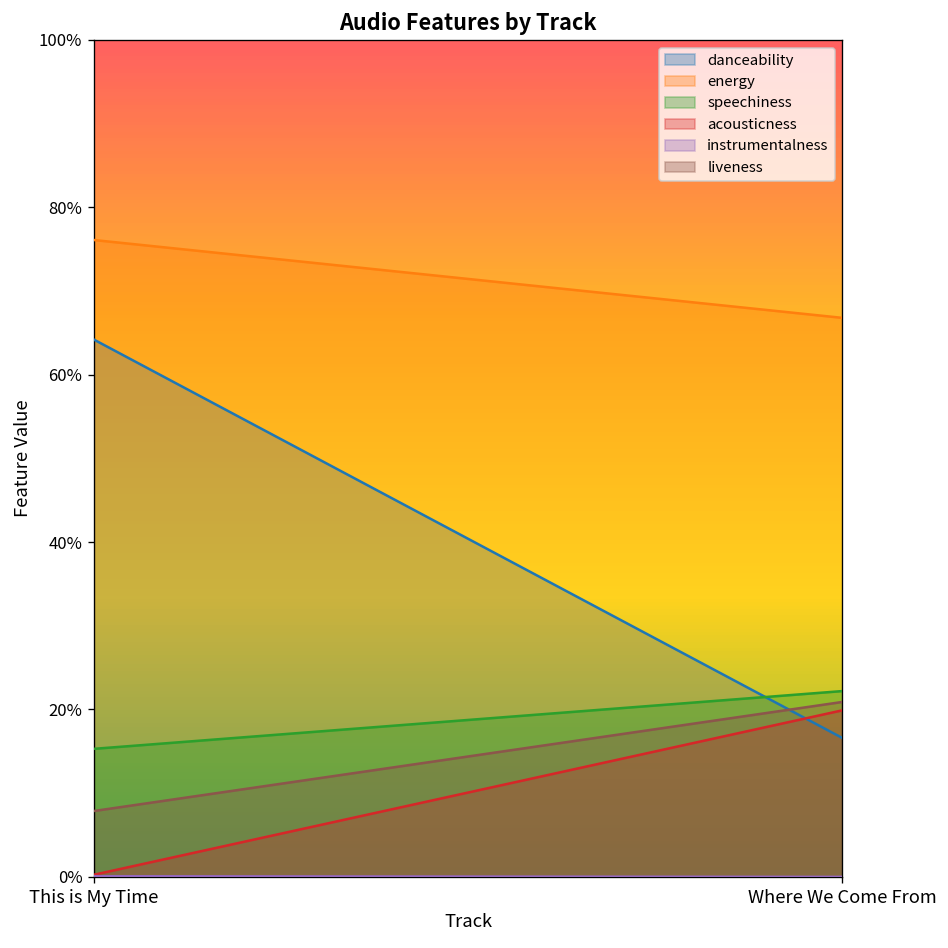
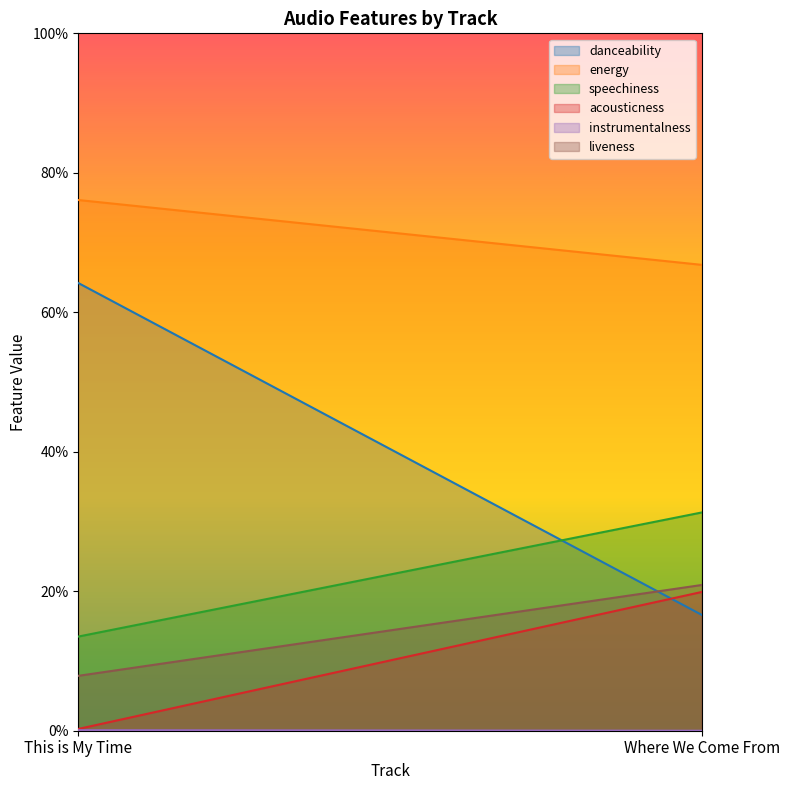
speechiness, This is My Time: 15% -> 14%
speechiness, Where We Come From: 22% -> 31%
